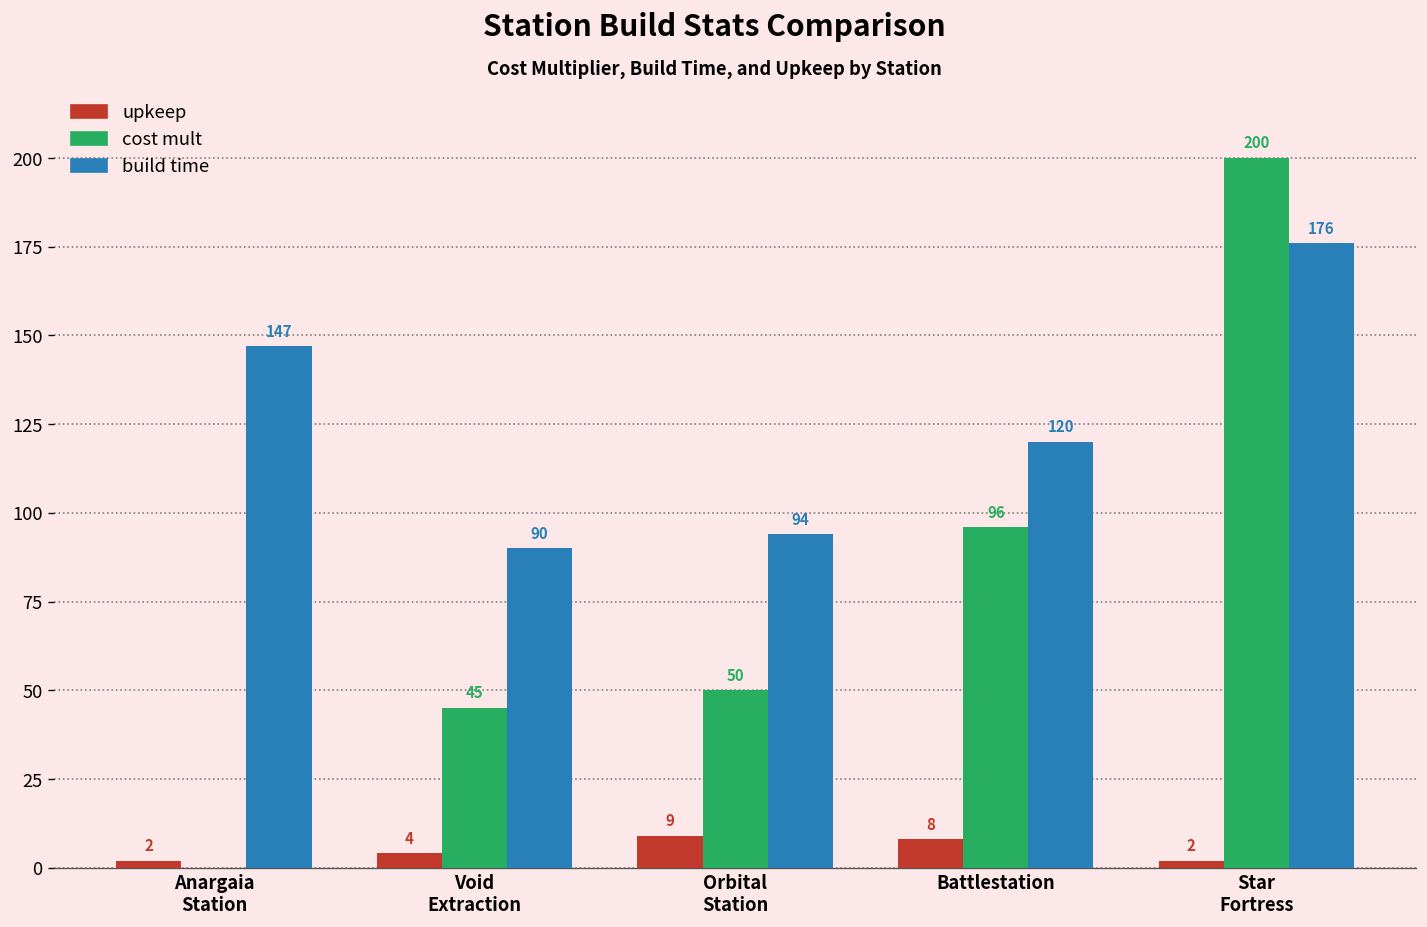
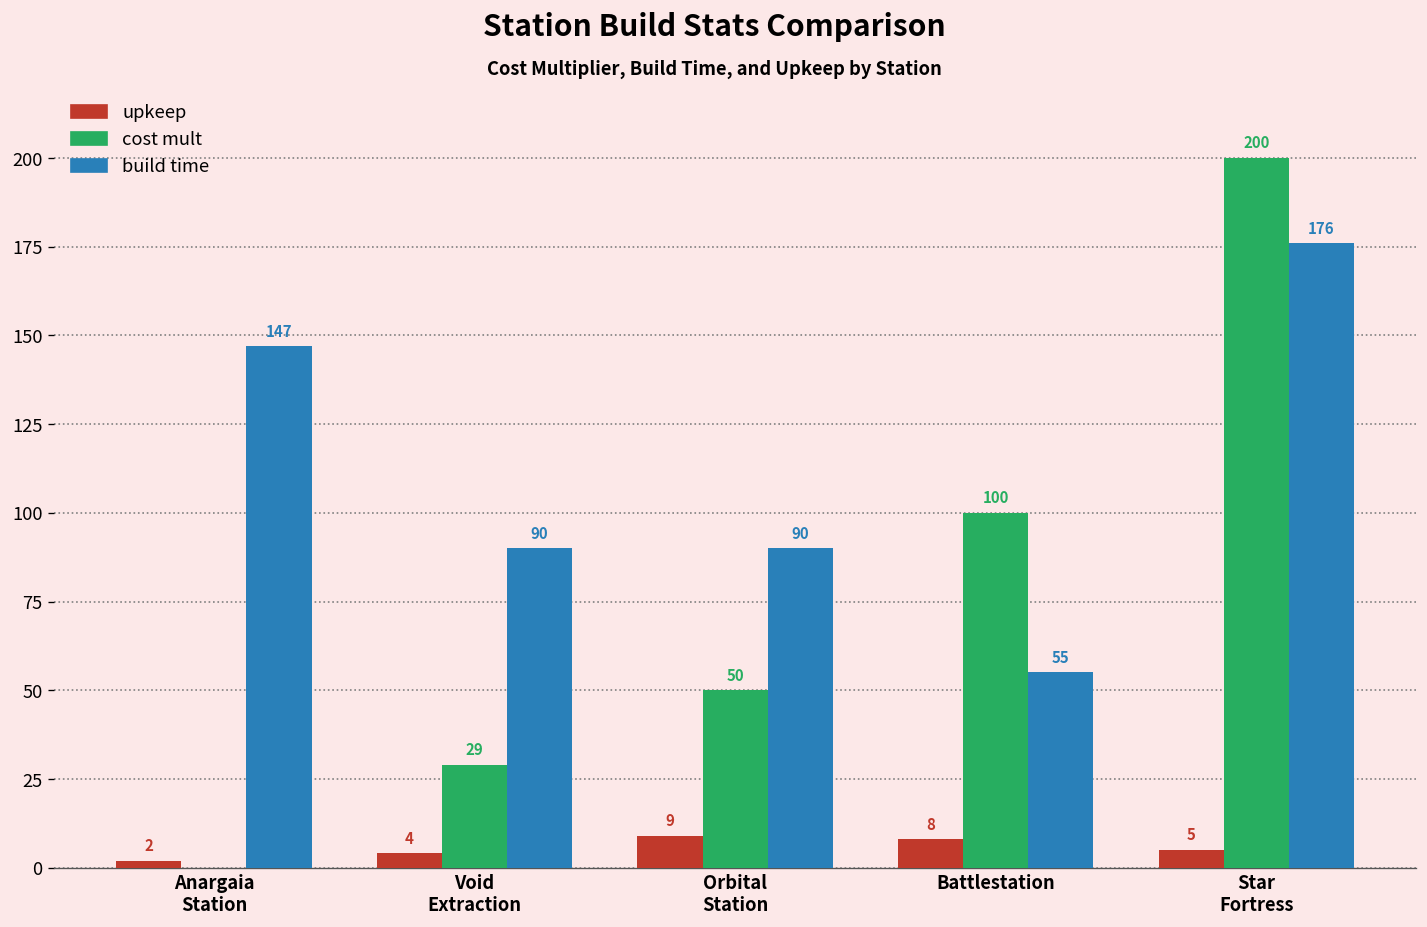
cost mult, Void Extraction: 45 -> 29
build time, Orbital Station: 94 -> 90
cost mult, Battlestation: 96 -> 100
build time, Battlestation: 120 -> 55
upkeep, Star Fortress: 2 -> 5
